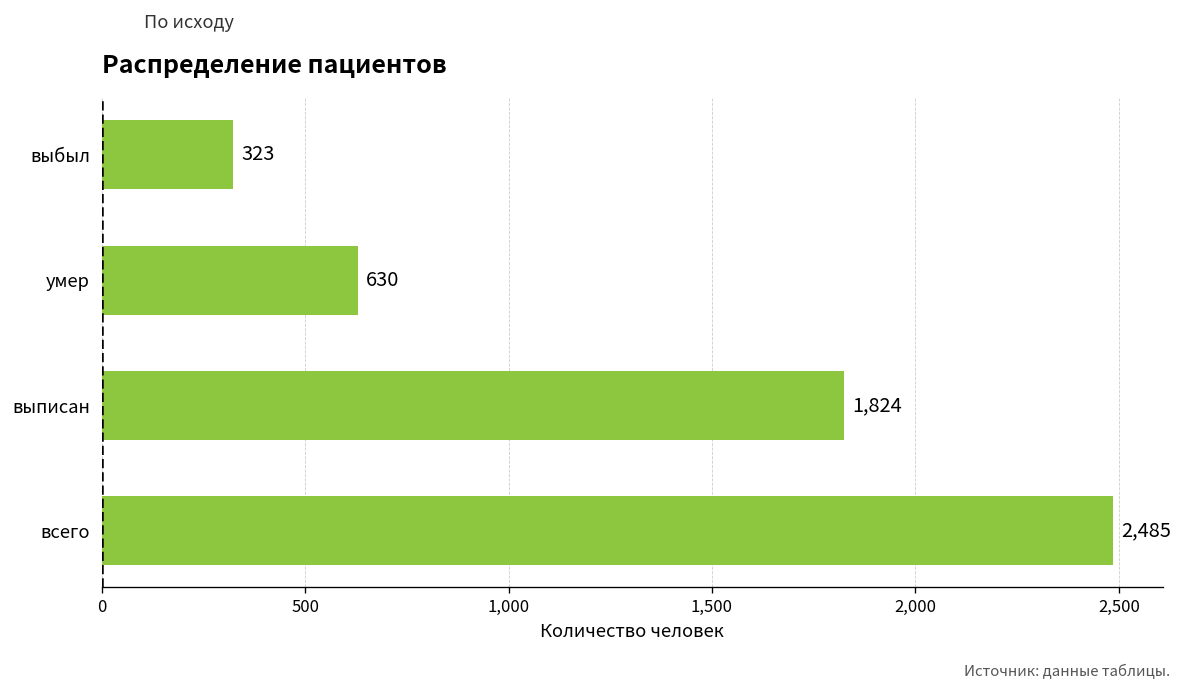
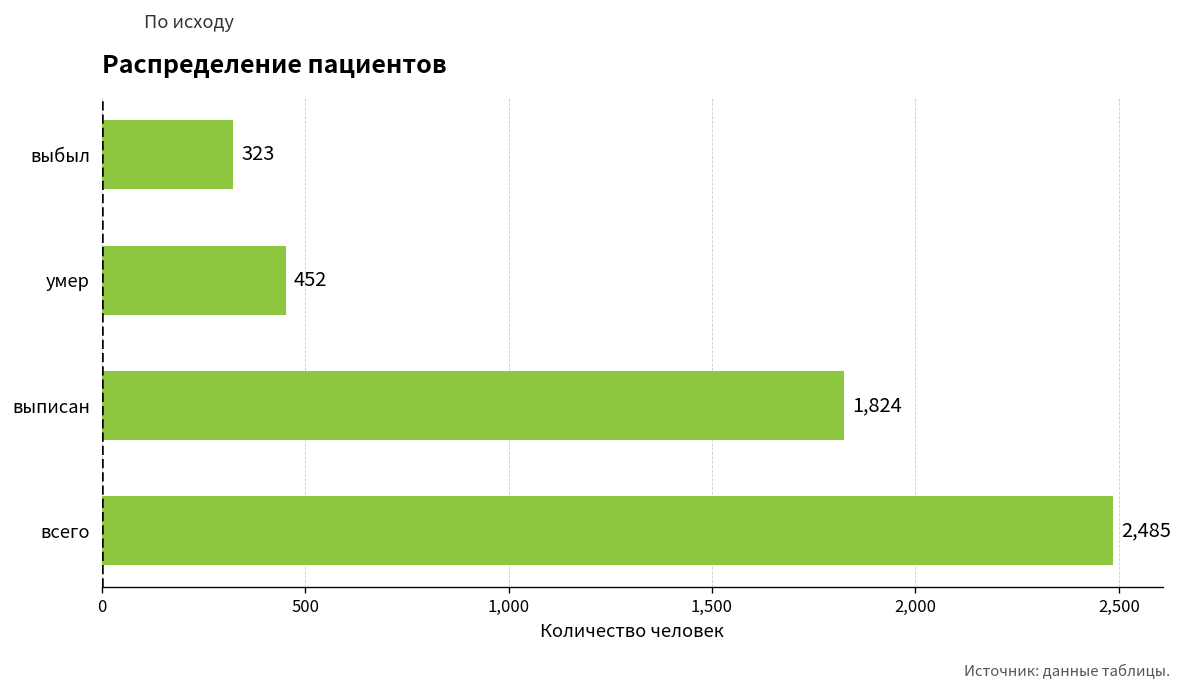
умер: 630 -> 452
